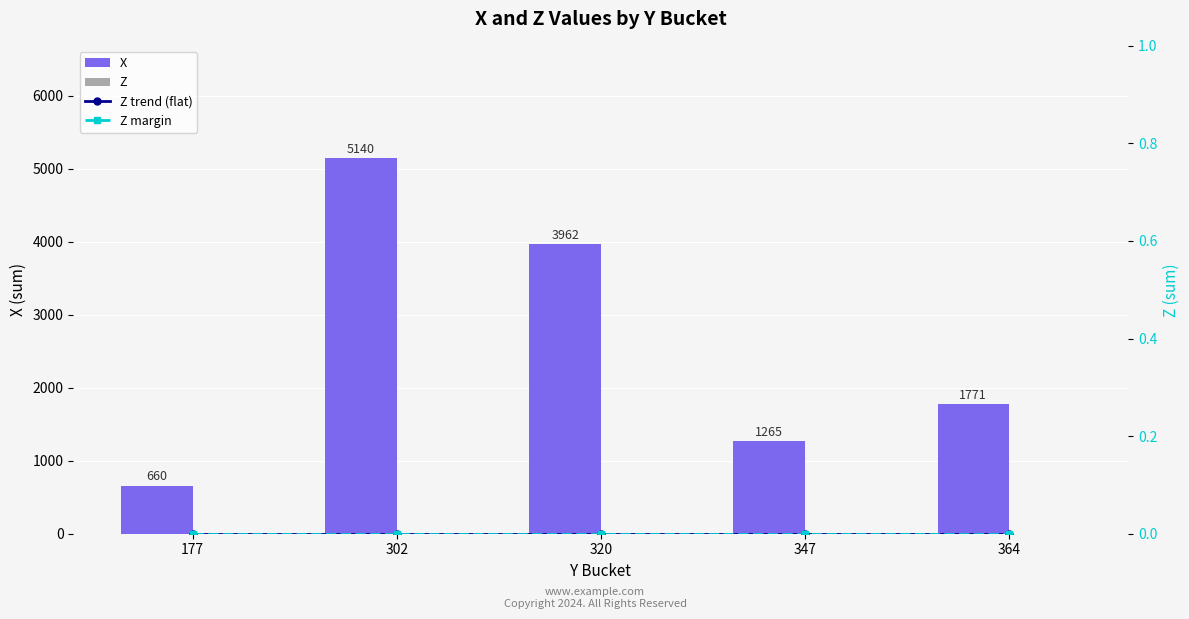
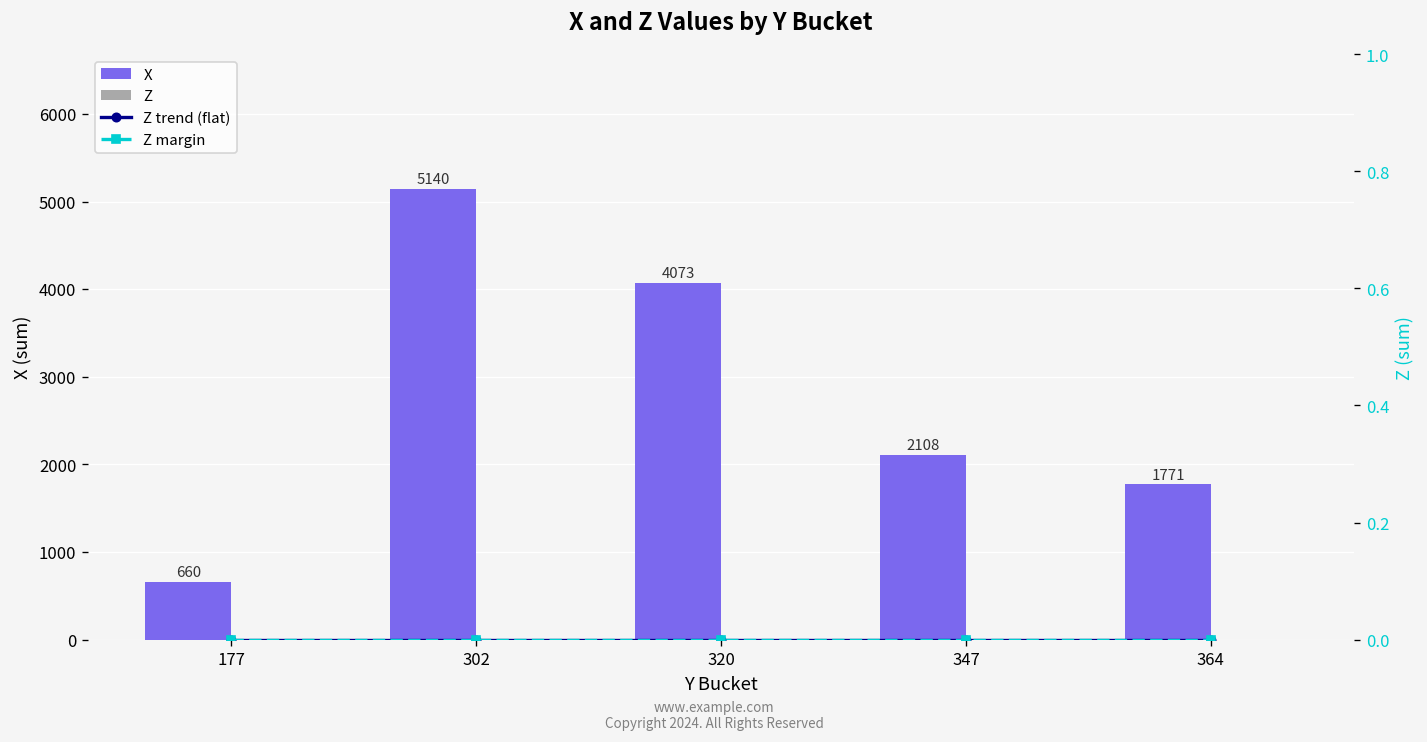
X, 320: 3962 -> 4073
X, 347: 1265 -> 2108
